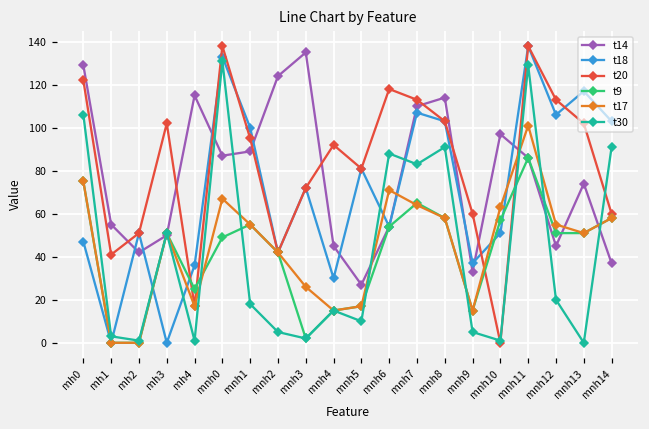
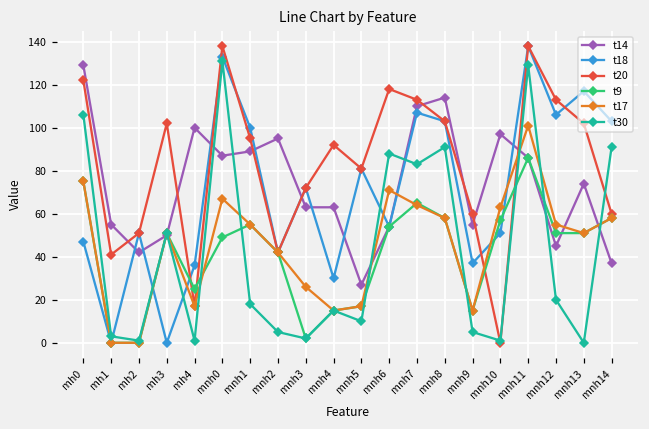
t14, mh4: 115 -> 100
t14, mnh2: 124 -> 95
t14, mnh3: 135 -> 63
t14, mnh4: 45 -> 63
t14, mnh9: 33 -> 55
